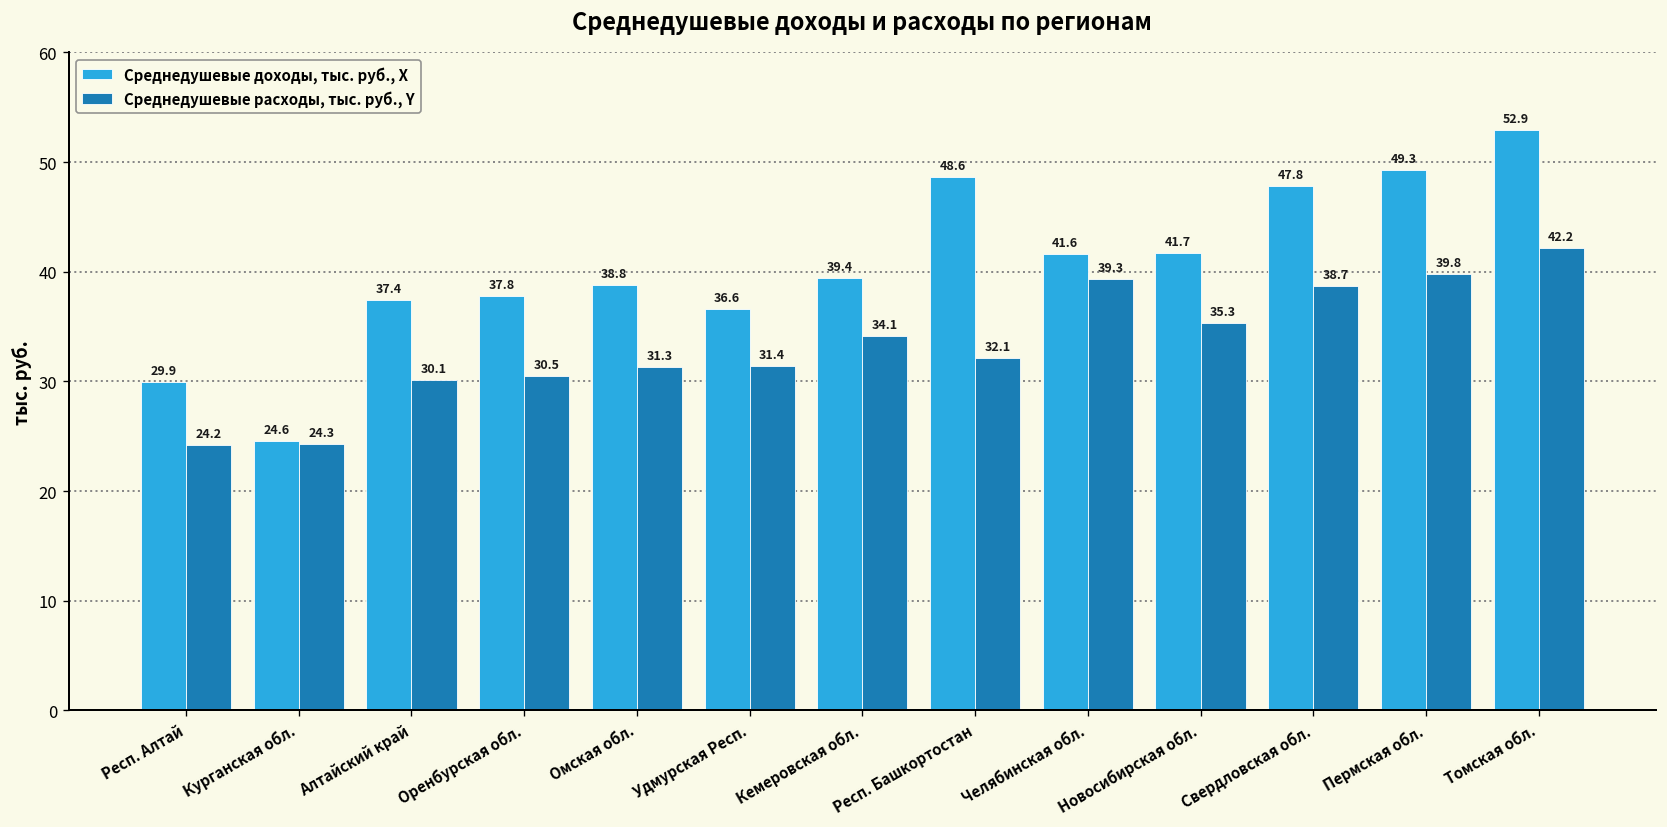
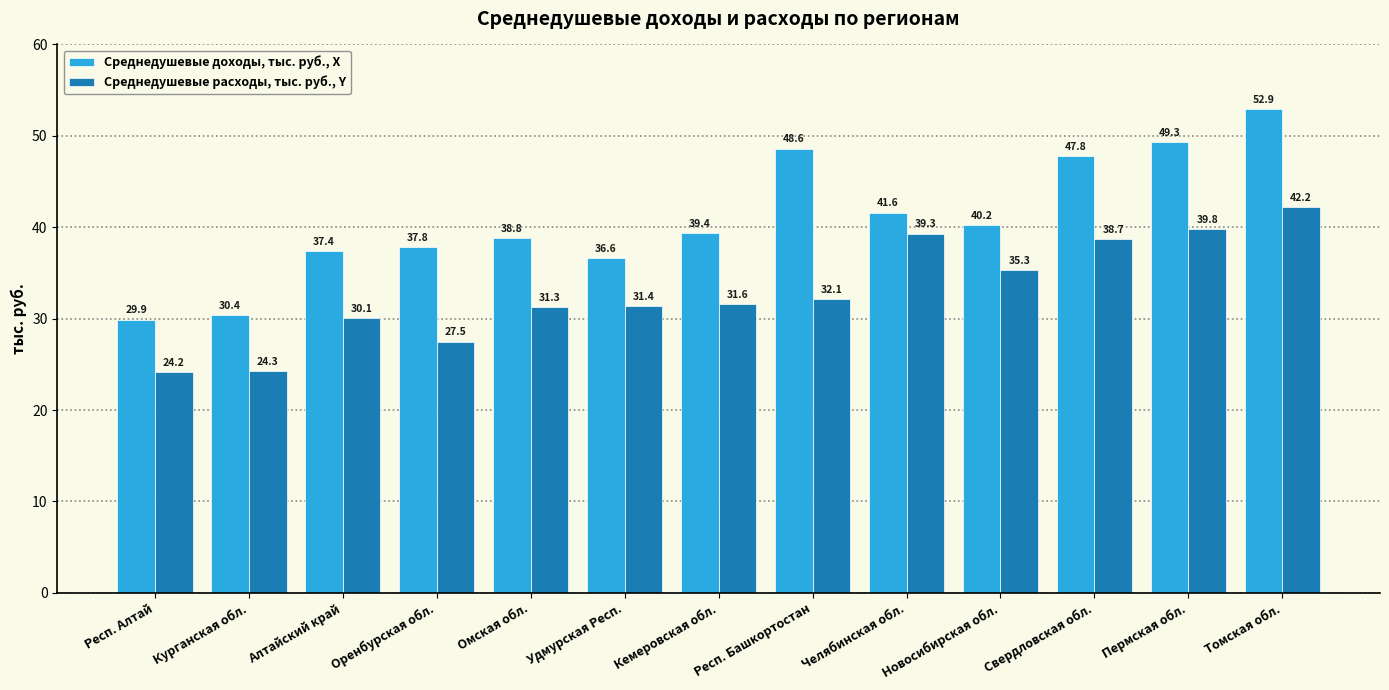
Среднедушевые доходы, тыс. руб., X, Курганская обл.: 24.6 -> 30.4
Среднедушевые расходы, тыс. руб., Y, Оренбурская обл.: 30.5 -> 27.5
Среднедушевые расходы, тыс. руб., Y, Кемеровская обл.: 34.1 -> 31.6
Среднедушевые доходы, тыс. руб., X, Новосибирская обл.: 41.7 -> 40.2
